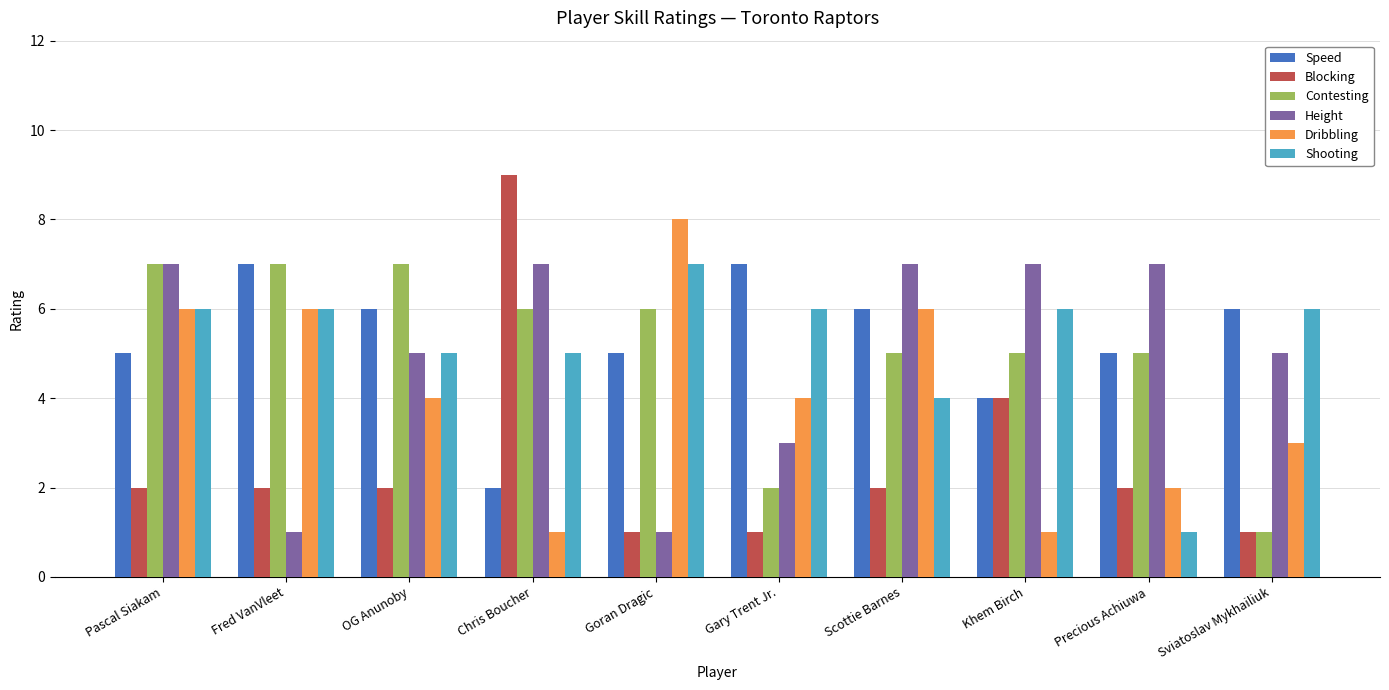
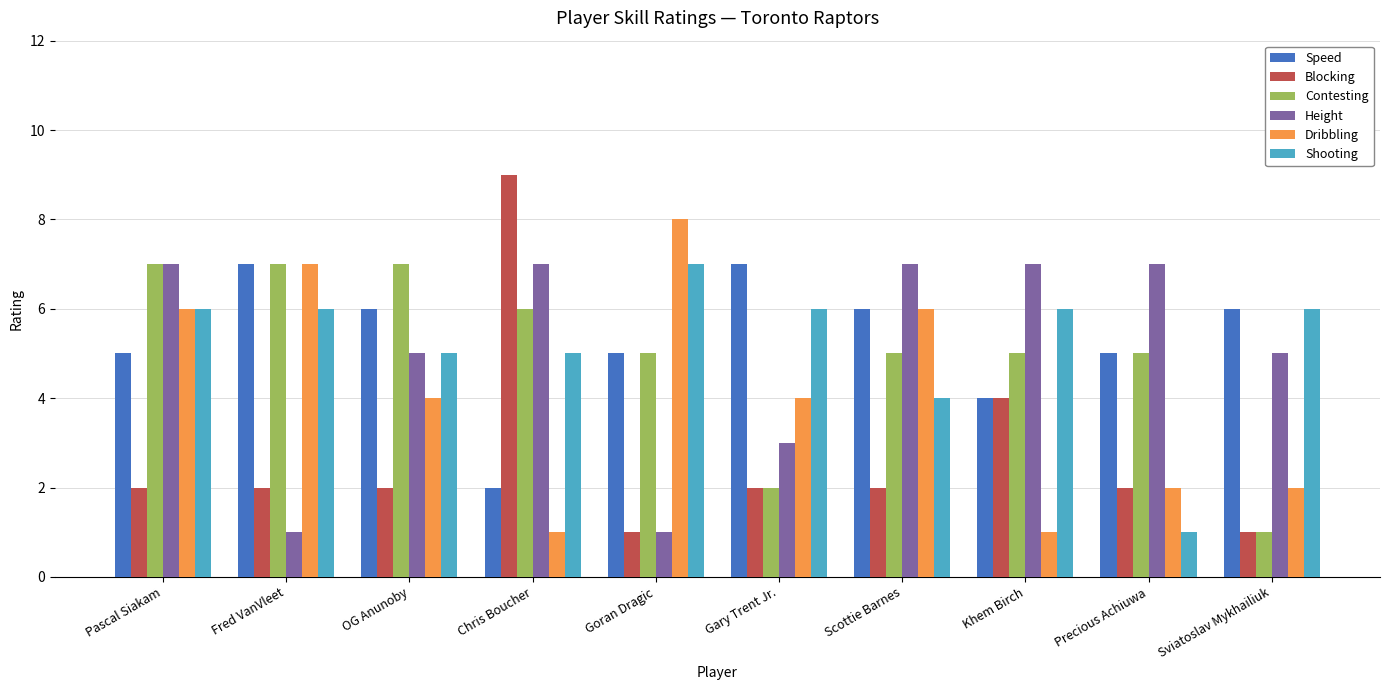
Dribbling, Fred VanVleet: 6 -> 7
Contesting, Goran Dragic: 6 -> 5
Blocking, Gary Trent Jr.: 1 -> 2
Dribbling, Sviatoslav Mykhailiuk: 3 -> 2
